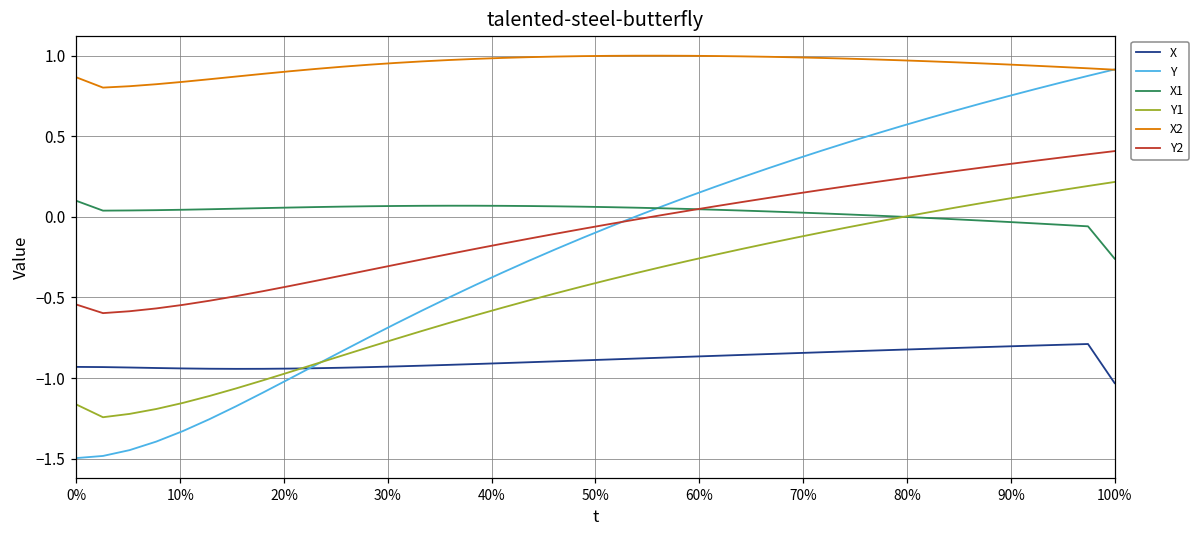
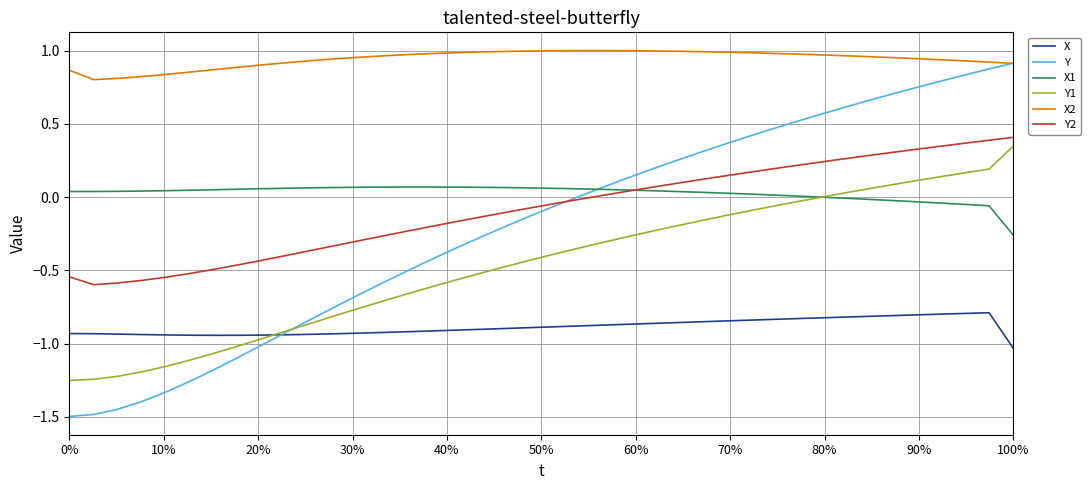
X1, 0%: 0.10 -> 0.04
Y1, 0%: -1.16 -> -1.25
Y1, 100%: 0.22 -> 0.35
